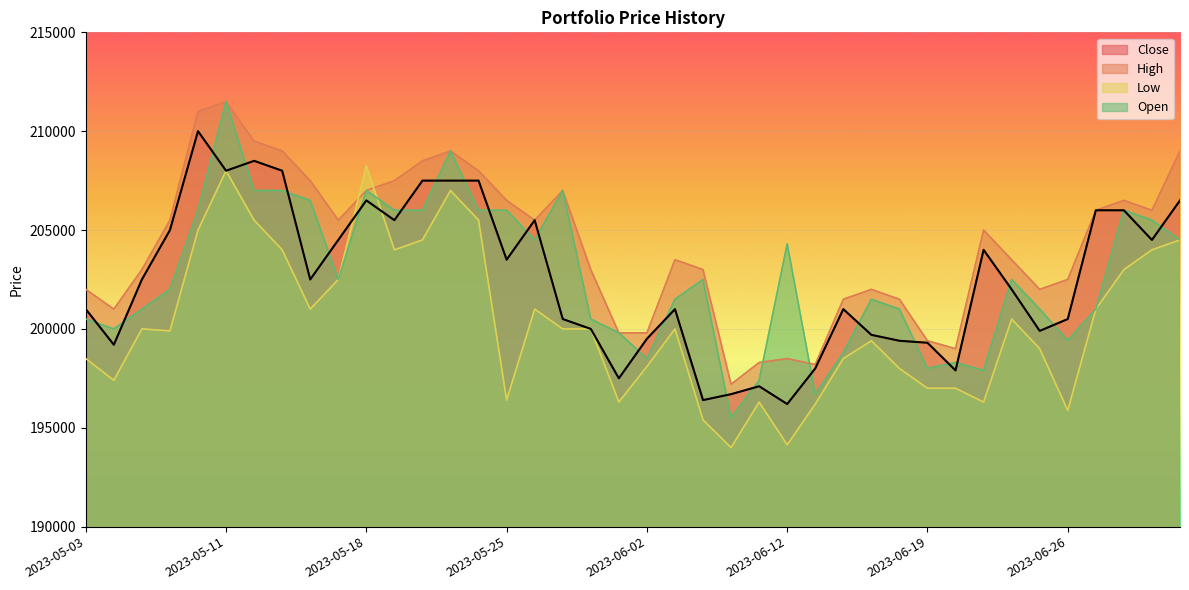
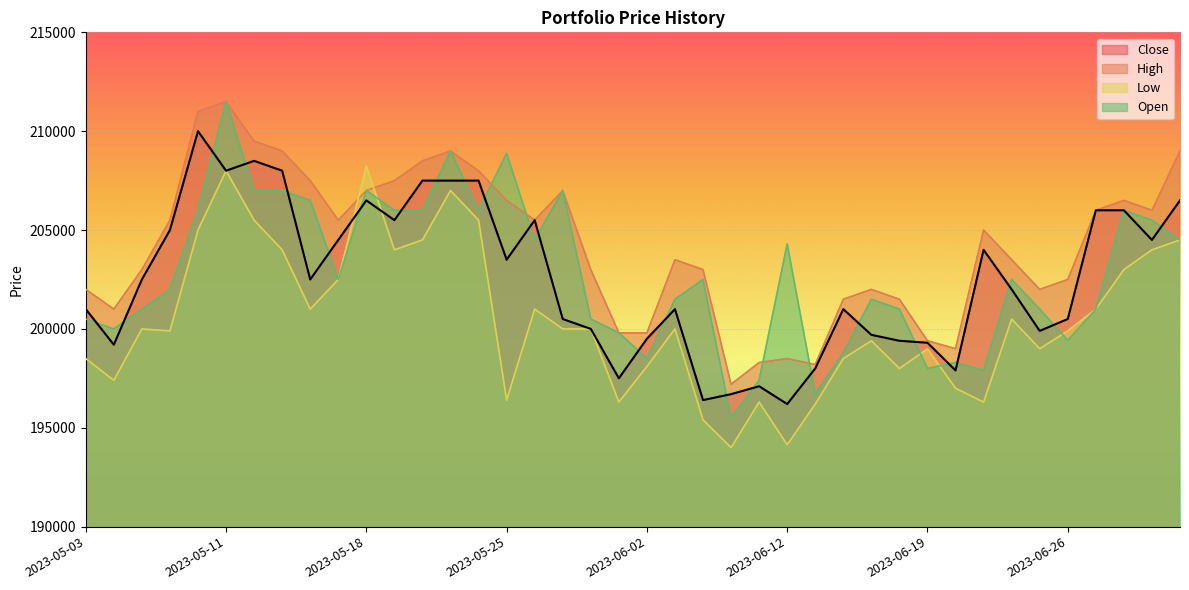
Open, 2023-05-25: 206000 -> 208900
Low, 2023-06-19: 197000 -> 199000
Low, 2023-06-26: 195900 -> 199900
